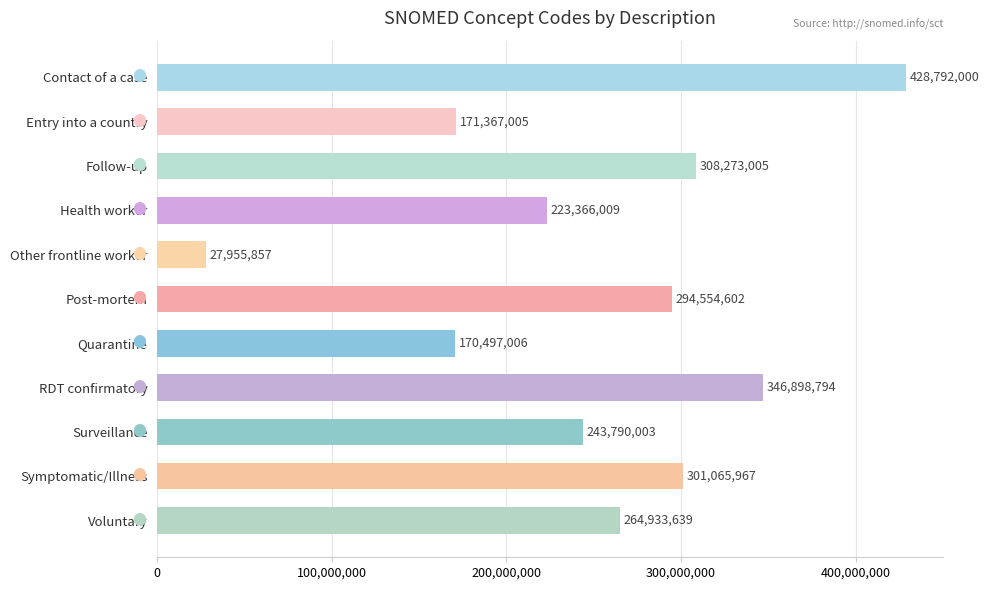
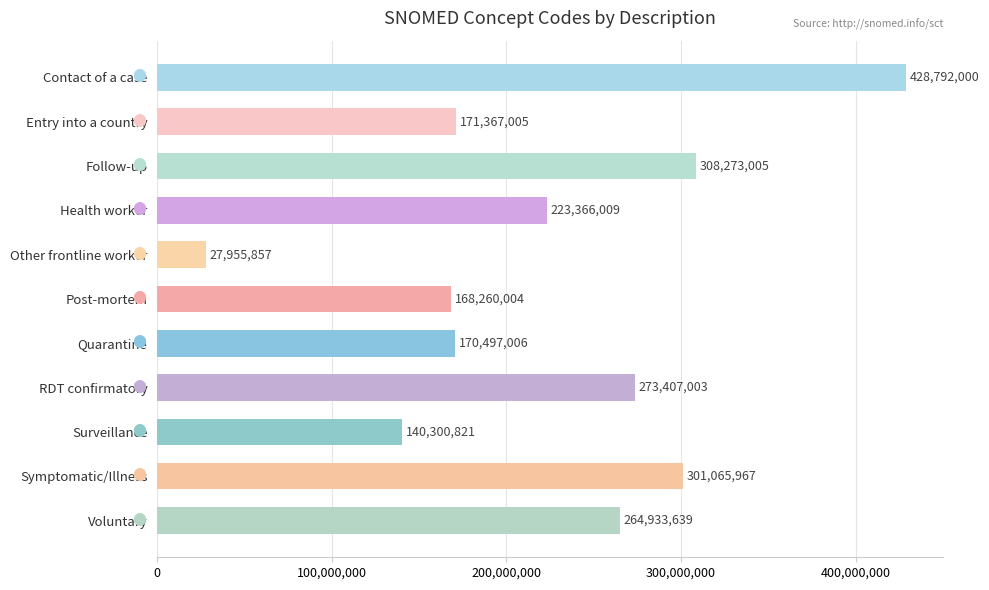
Post-mortem: 294,554,602 -> 168,260,004
RDT confirmatory: 346,898,794 -> 273,407,003
Surveillance: 243,790,003 -> 140,300,821
